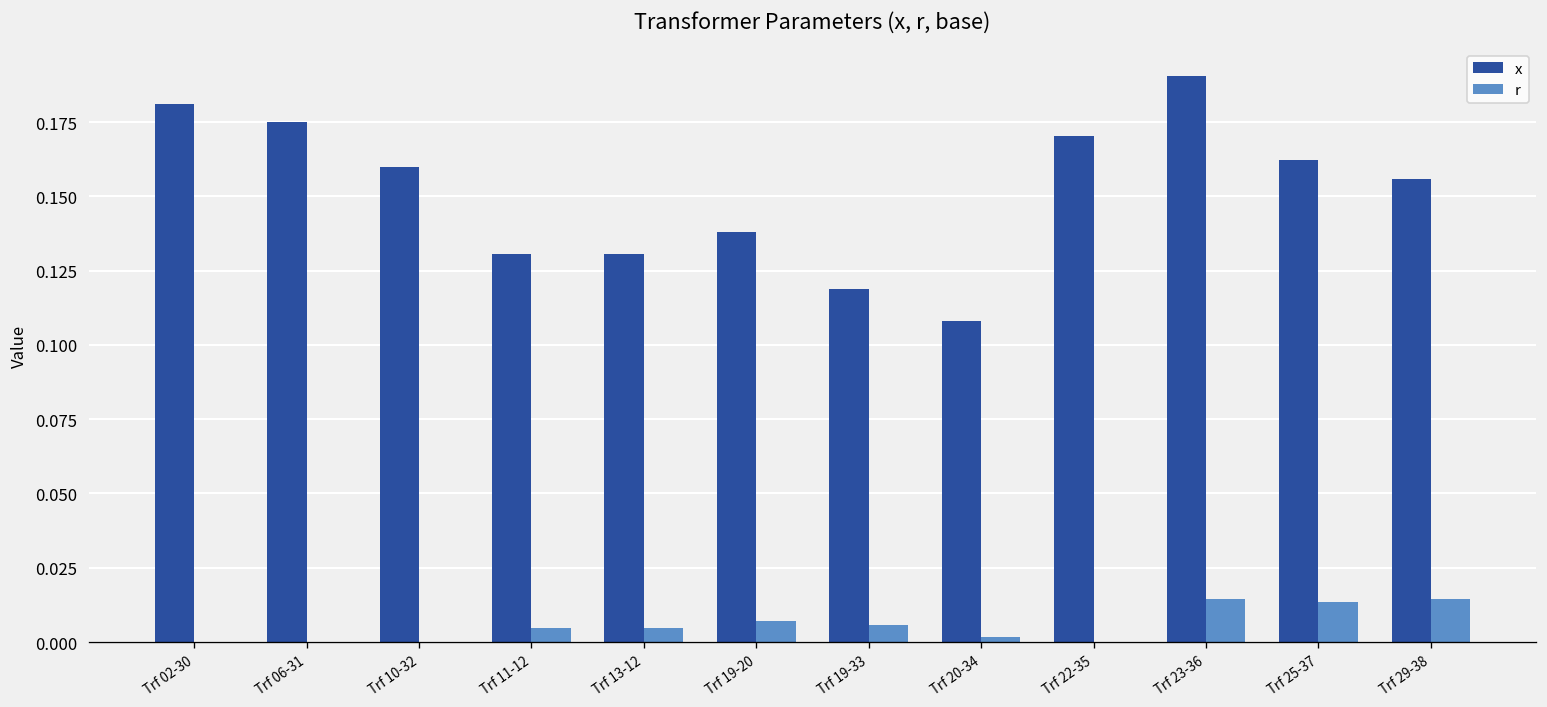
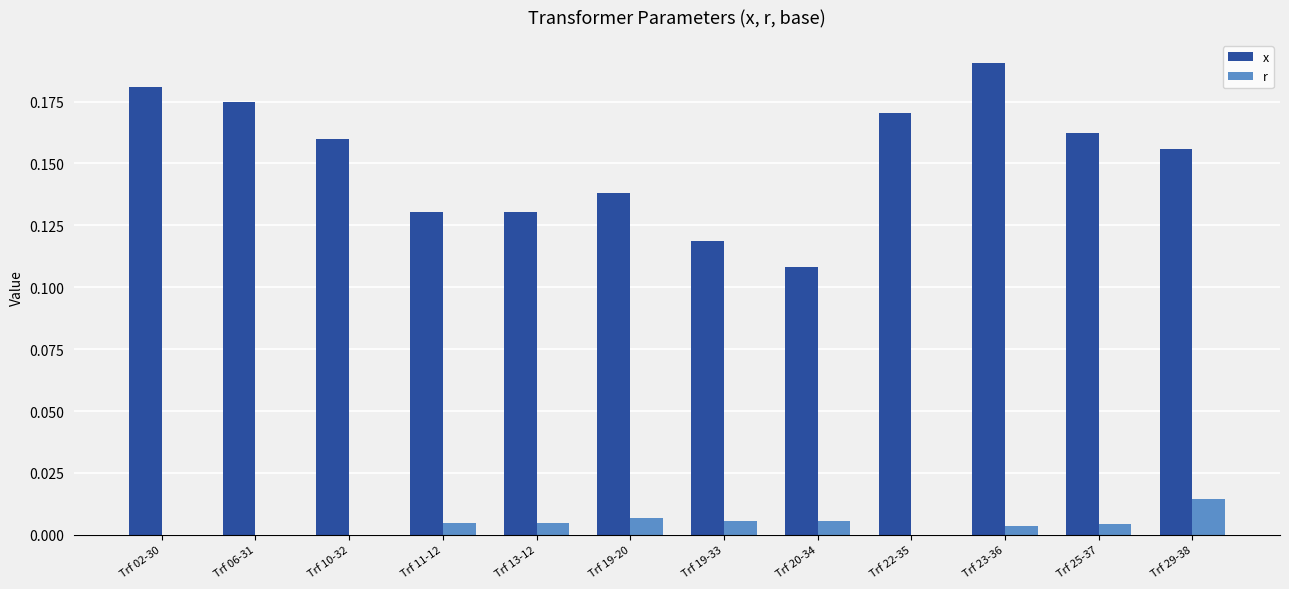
r, Trf 20-34: 0.002 -> 0.005
r, Trf 23-36: 0.014 -> 0.003
r, Trf 25-37: 0.013 -> 0.004
